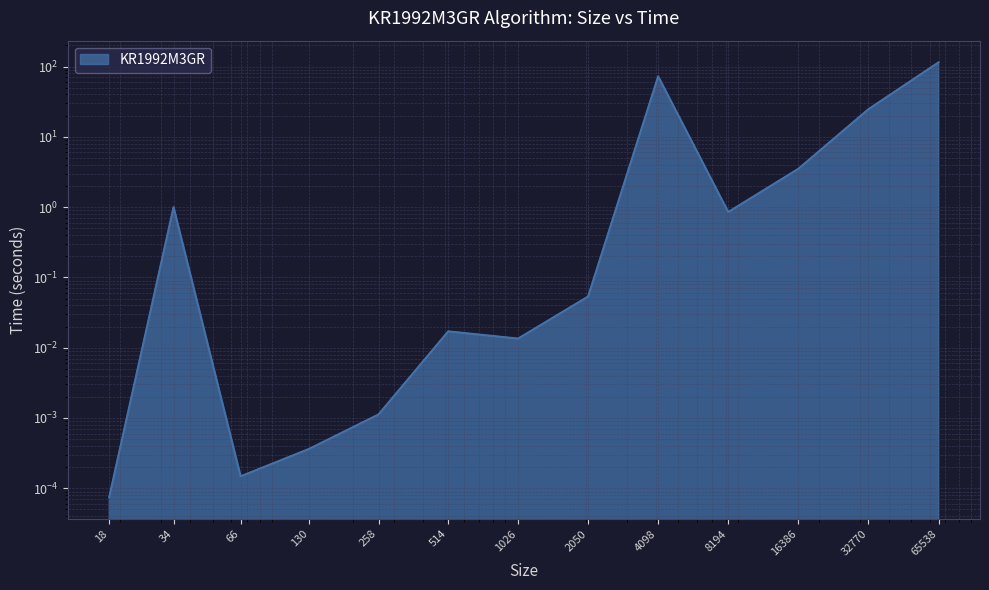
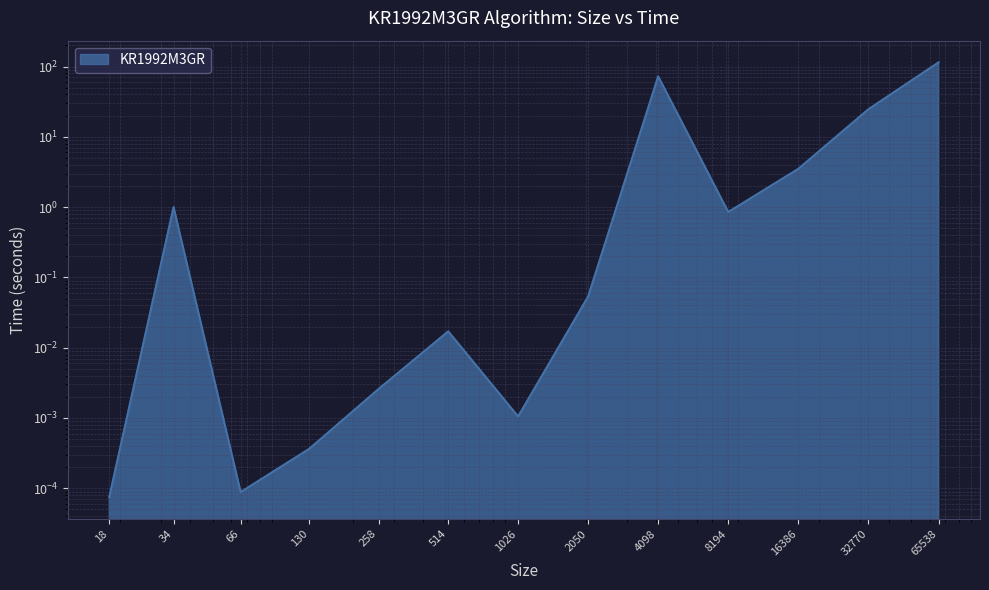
66: 0.00015 -> 0.00009
258: 0.0011 -> 0.0026
1026: 0.013 -> 0.0011
